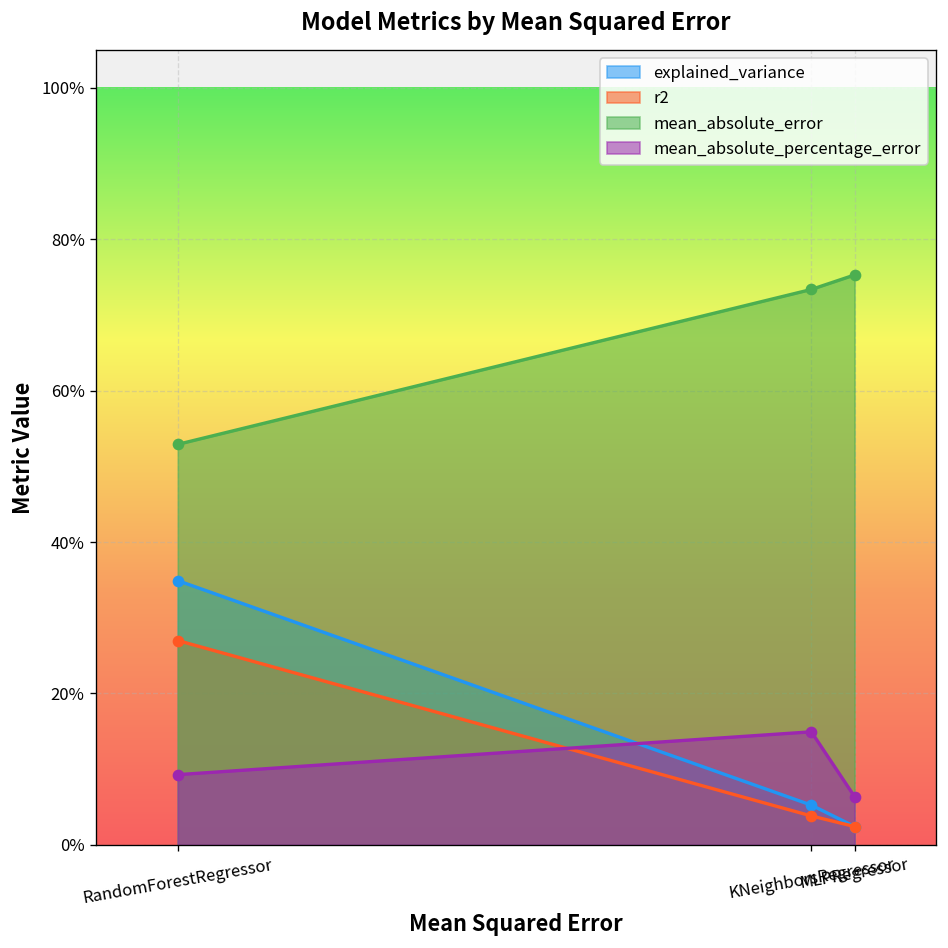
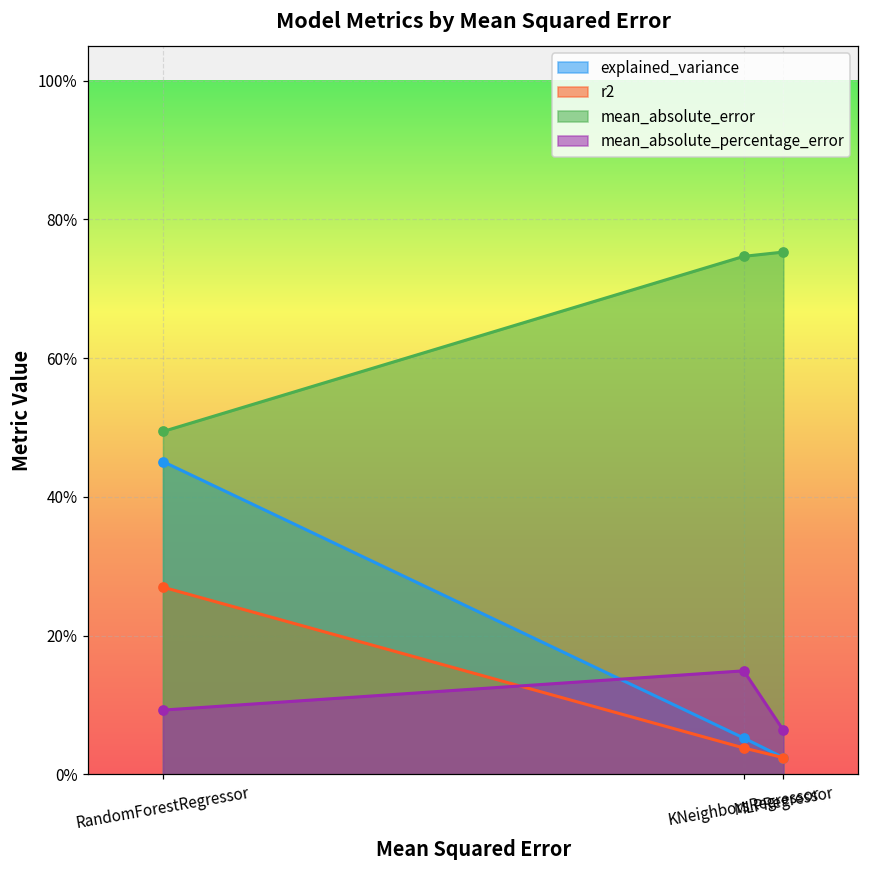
explained_variance, RandomForestRegressor: 35% -> 45%
mean_absolute_error, RandomForestRegressor: 53% -> 49%
mean_absolute_error, KNeighborsRegressor: 73% -> 75%
